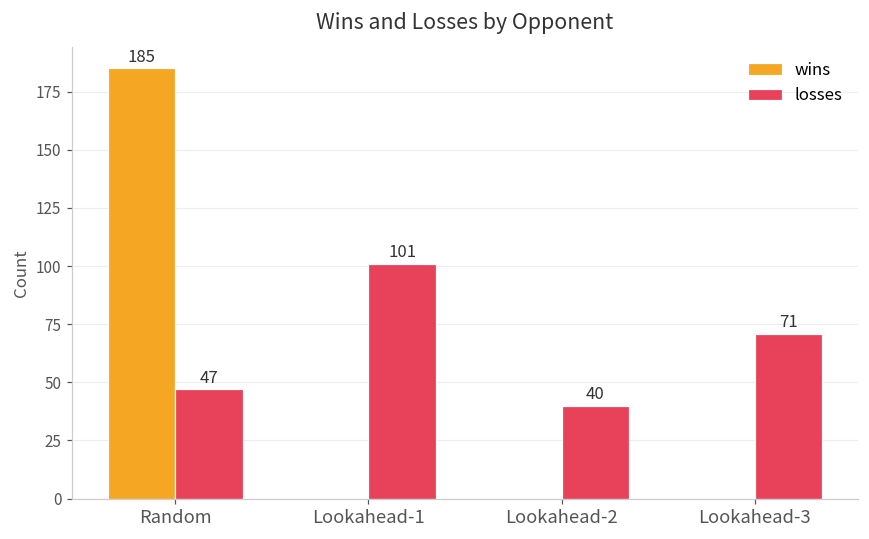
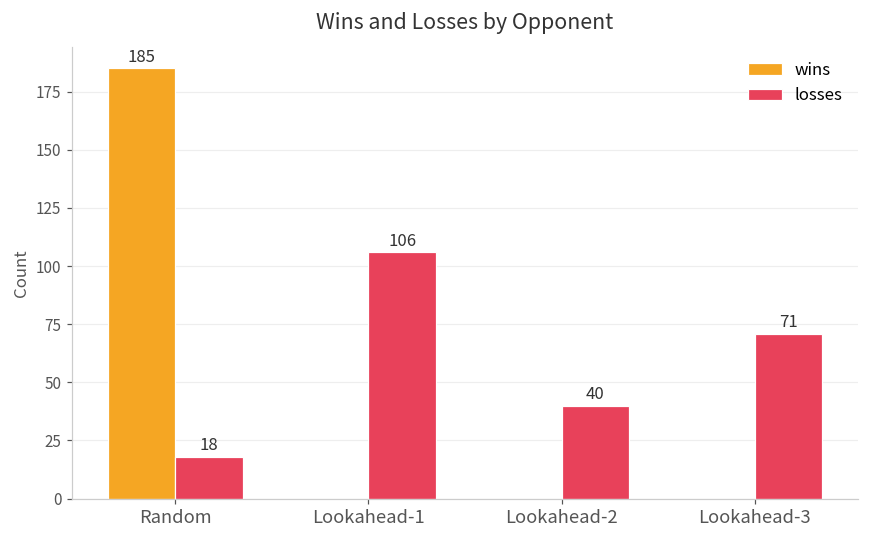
losses, Random: 47 -> 18
losses, Lookahead-1: 101 -> 106
